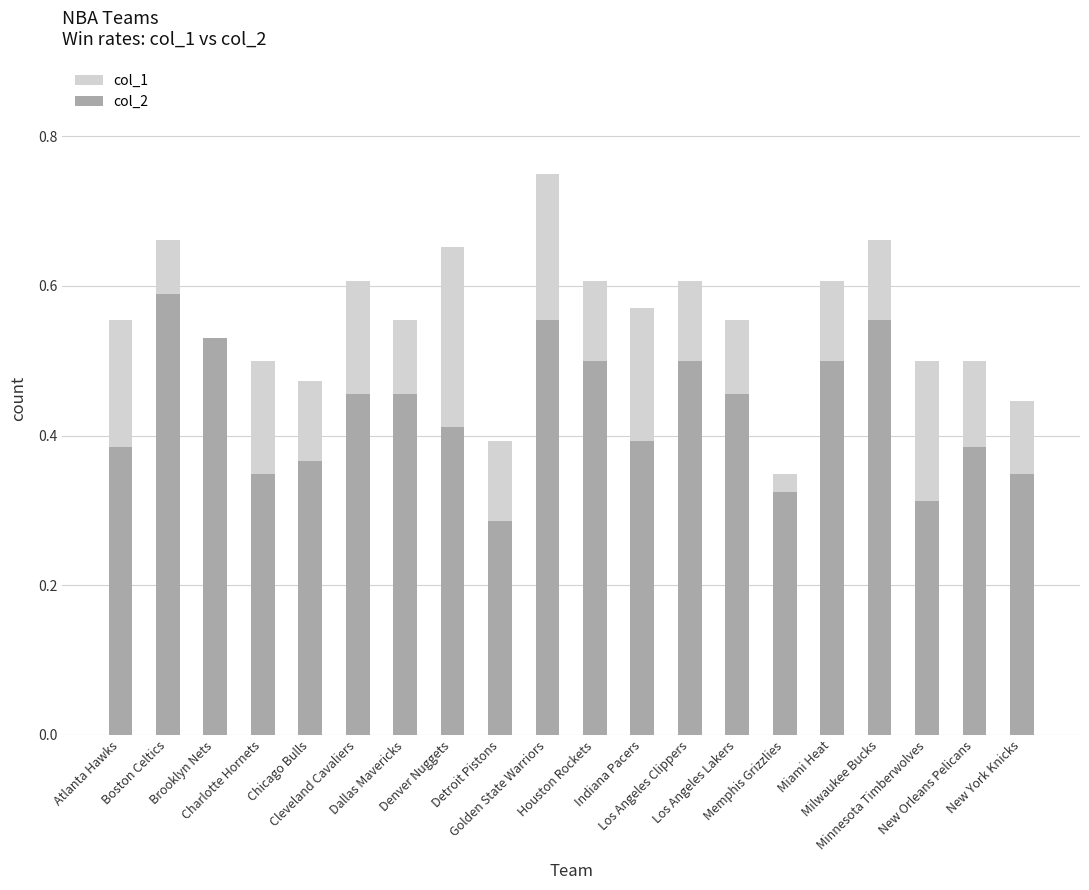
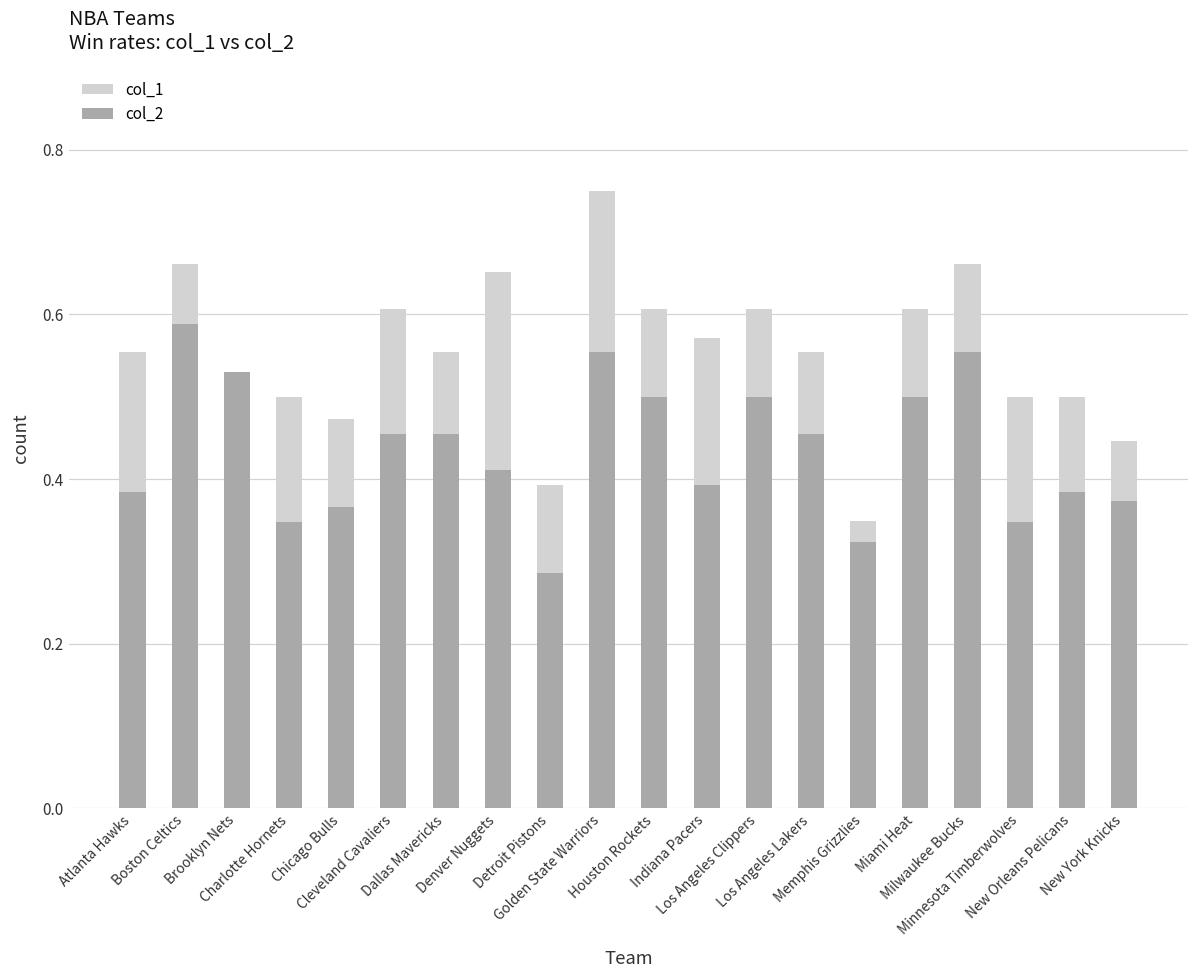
col_2, Minnesota Timberwolves: 0.31 -> 0.35
col_2, New York Knicks: 0.35 -> 0.37
